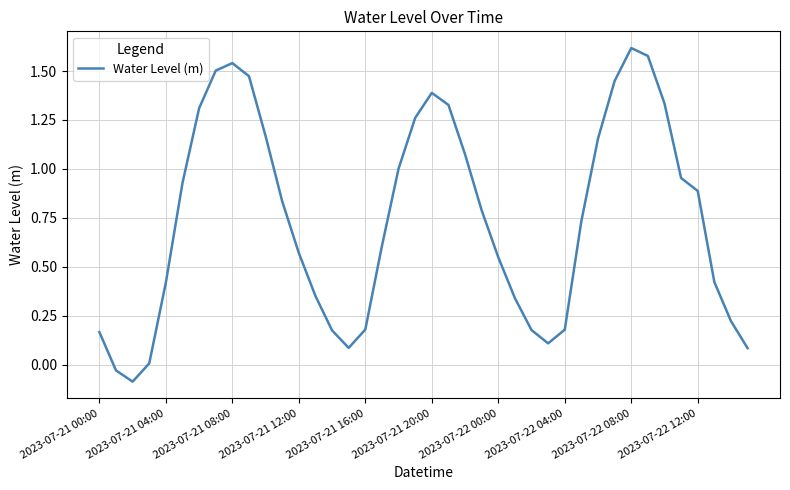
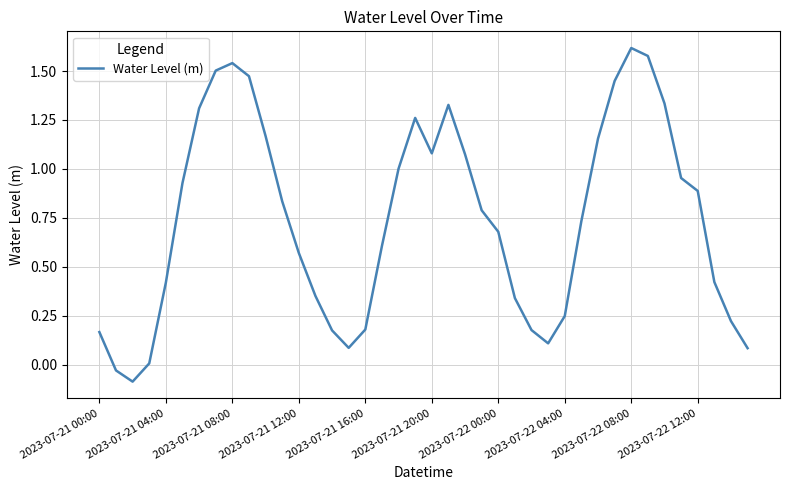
2023-07-21 20:00: 1.39 -> 1.08
2023-07-22 00:00: 0.55 -> 0.68
2023-07-22 04:00: 0.18 -> 0.25
